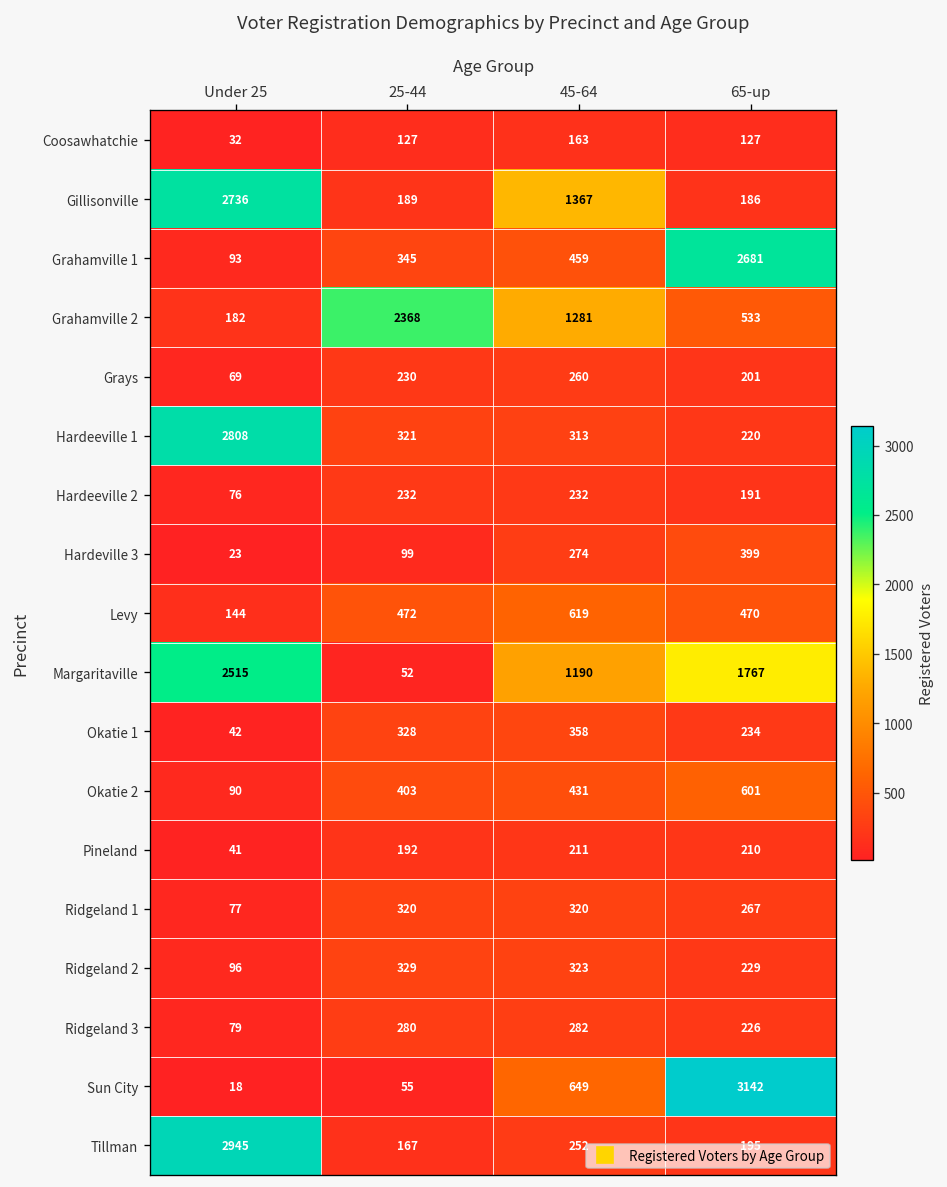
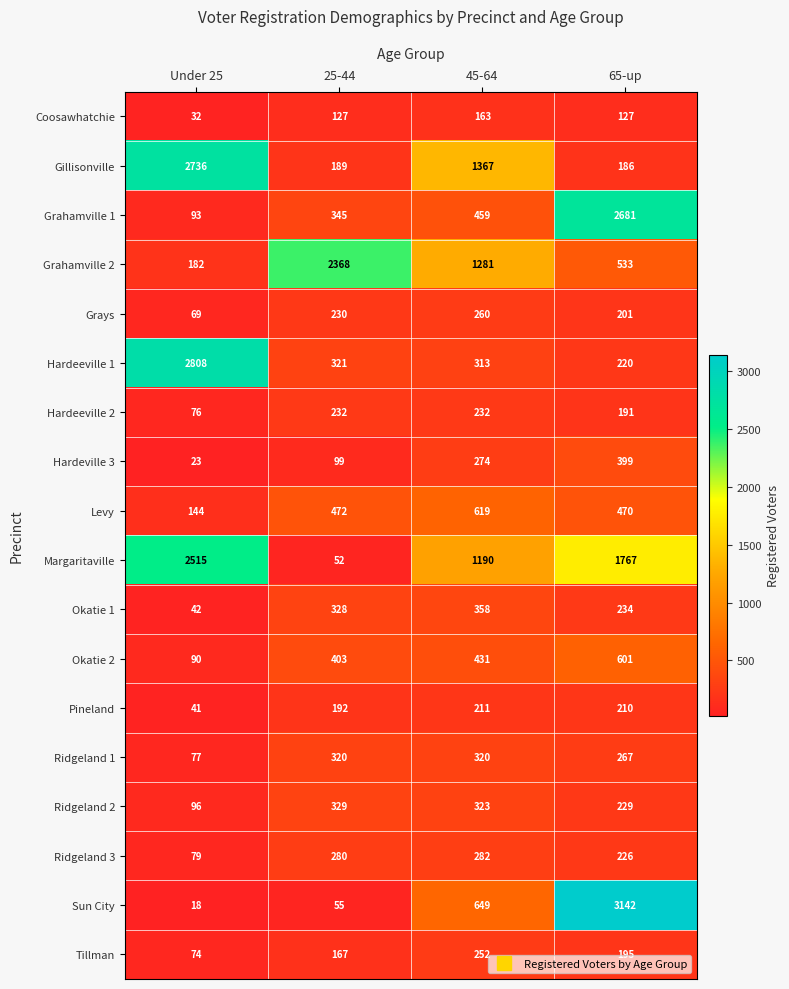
Tillman, Under 25: 2945 -> 74
